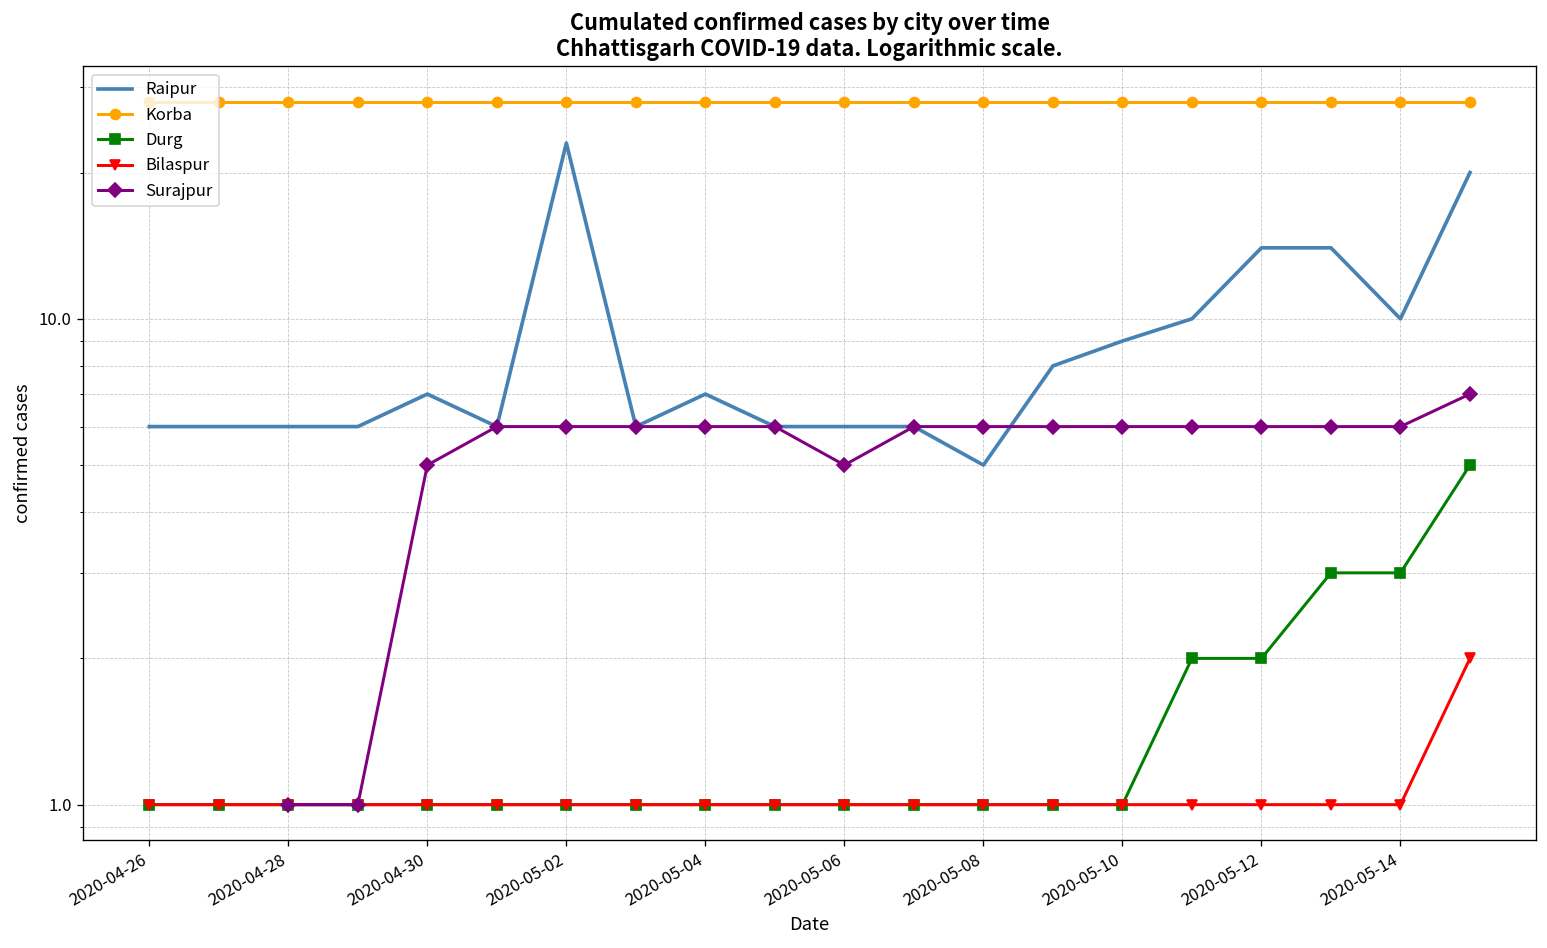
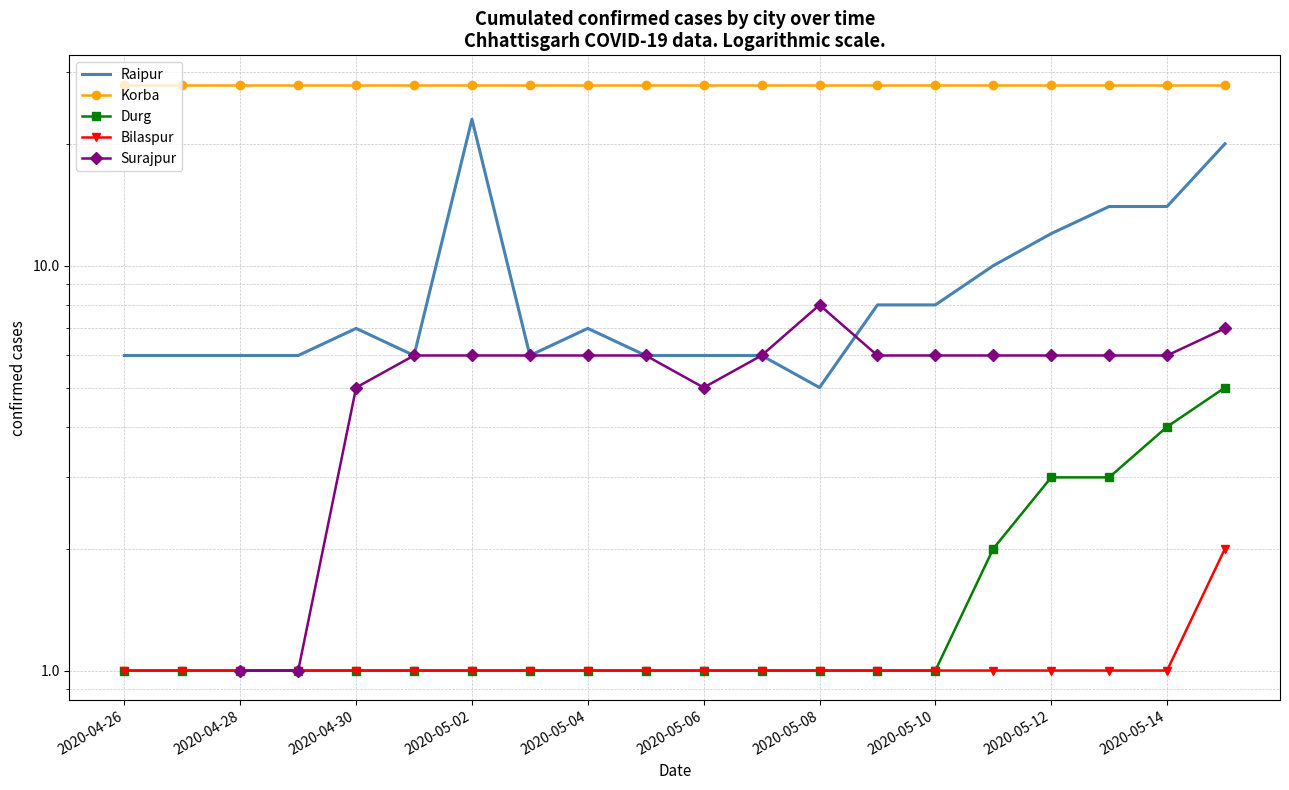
Surajpur, 2020-05-08: 6 -> 8
Raipur, 2020-05-10: 9 -> 8
Raipur, 2020-05-12: 14 -> 12
Durg, 2020-05-12: 2 -> 3
Raipur, 2020-05-14: 10 -> 14
Durg, 2020-05-14: 3 -> 4
